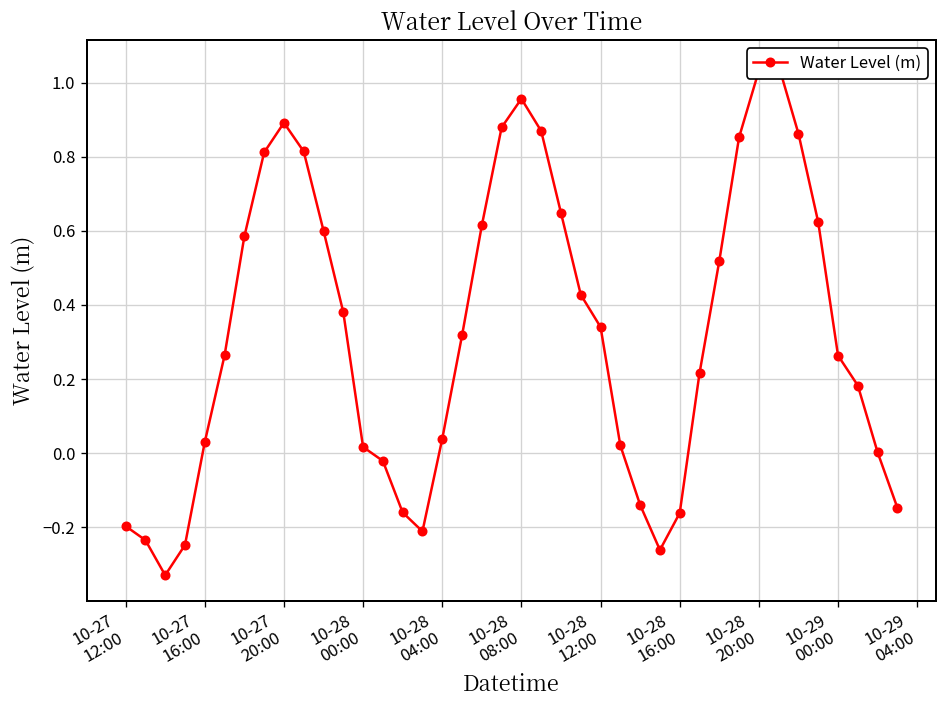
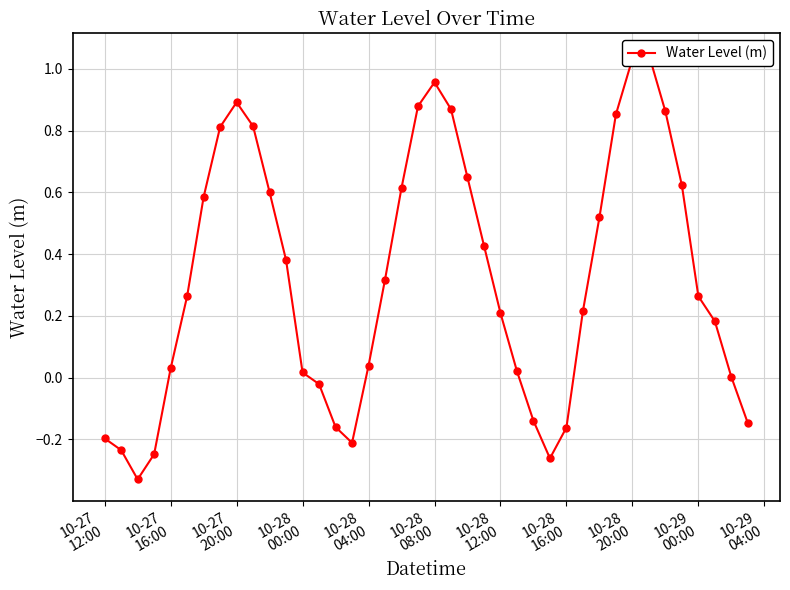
10-28 12:00: 0.34 -> 0.21
